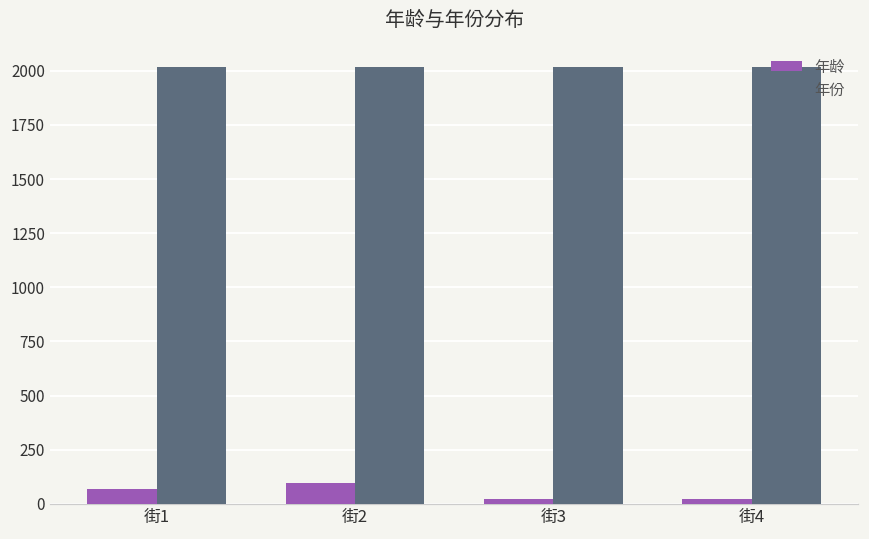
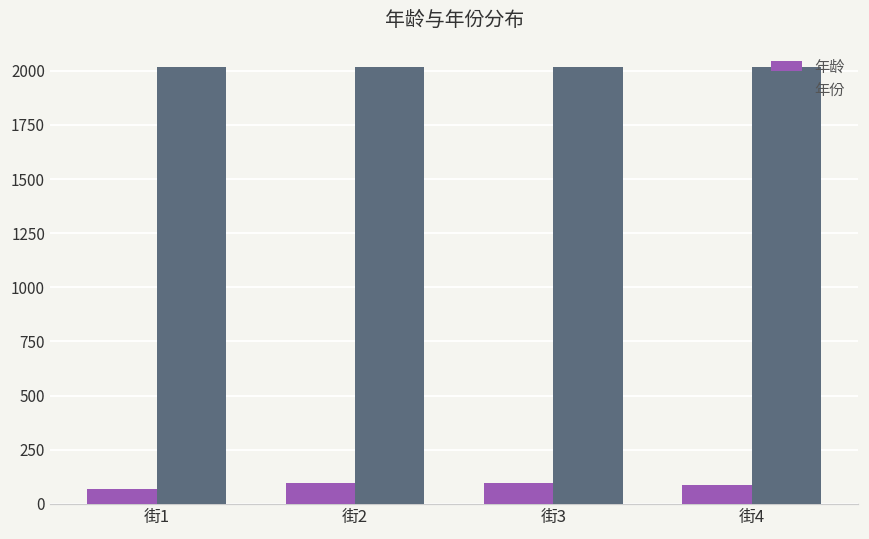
年龄, 街3: 20 -> 100
年龄, 街4: 20 -> 90
